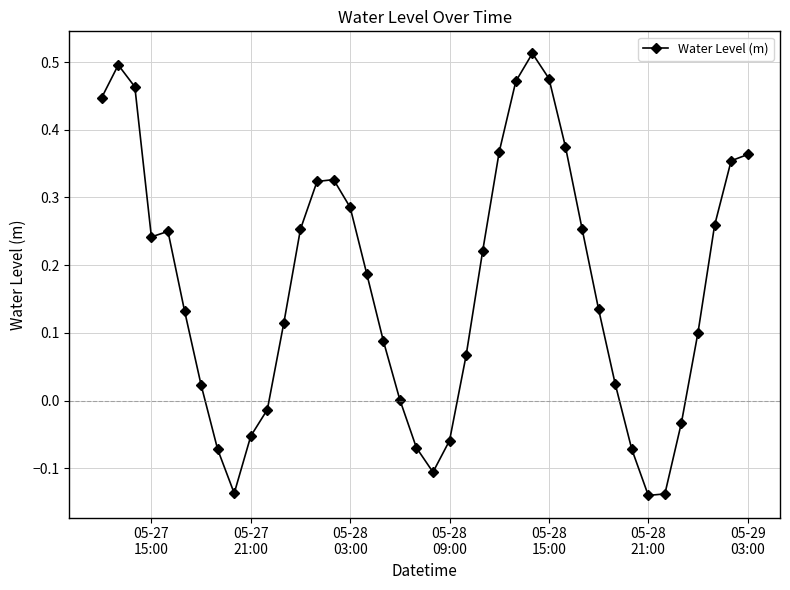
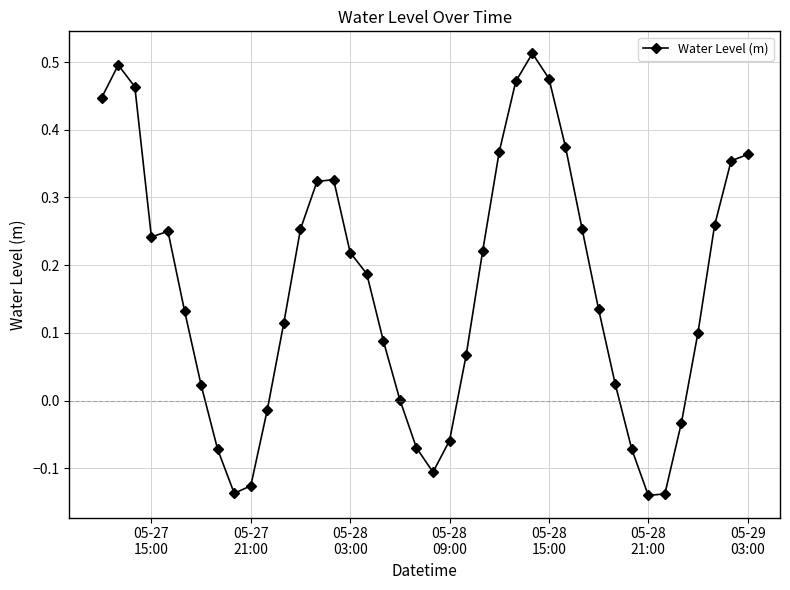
05-27 21:00: -0.05 -> -0.13
05-28 03:00: 0.29 -> 0.22
